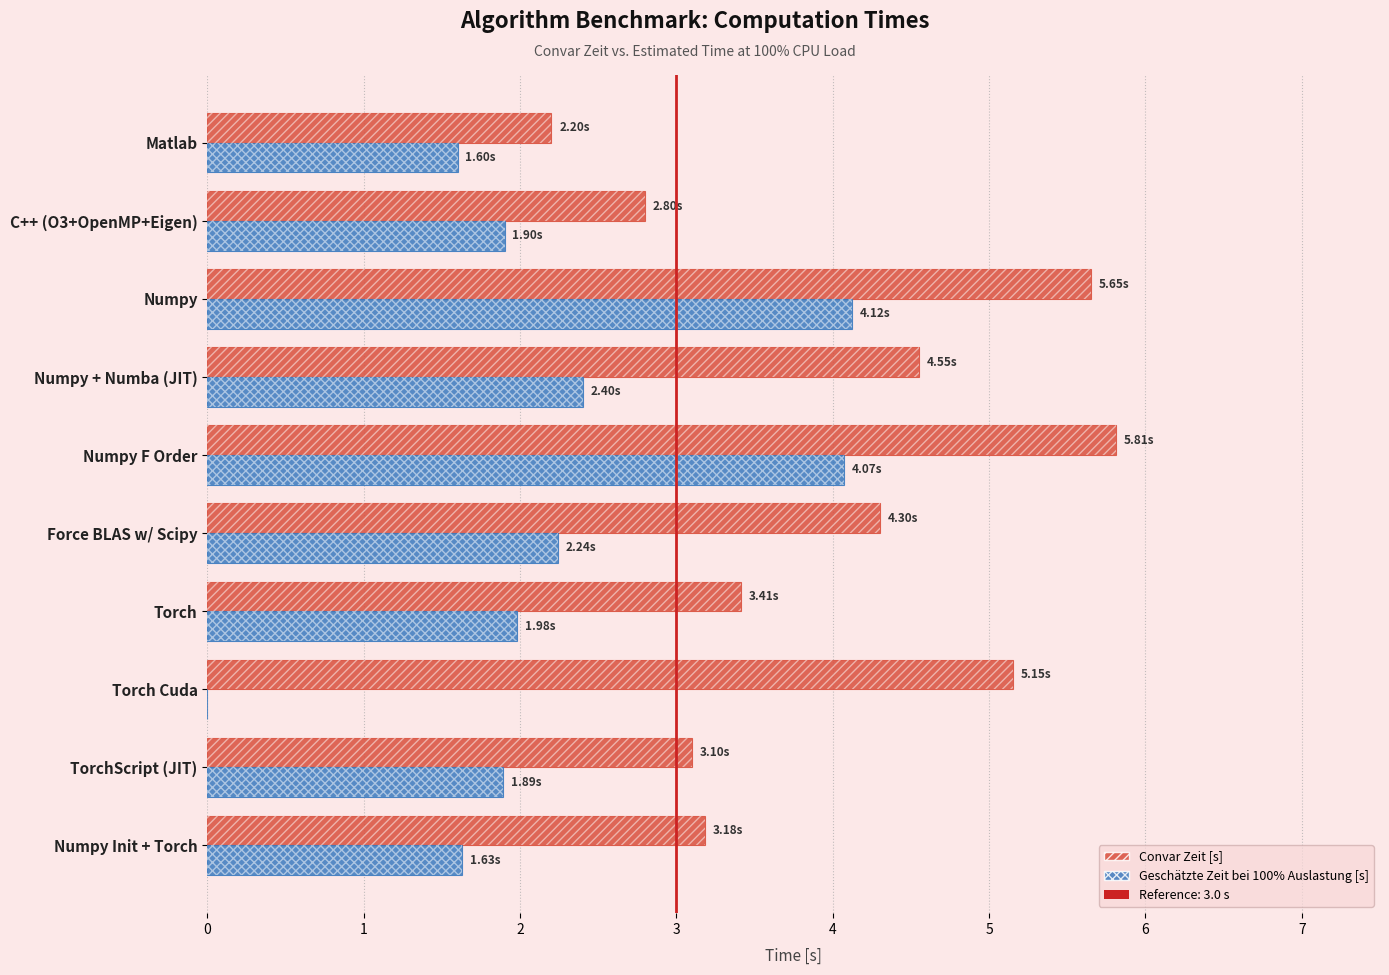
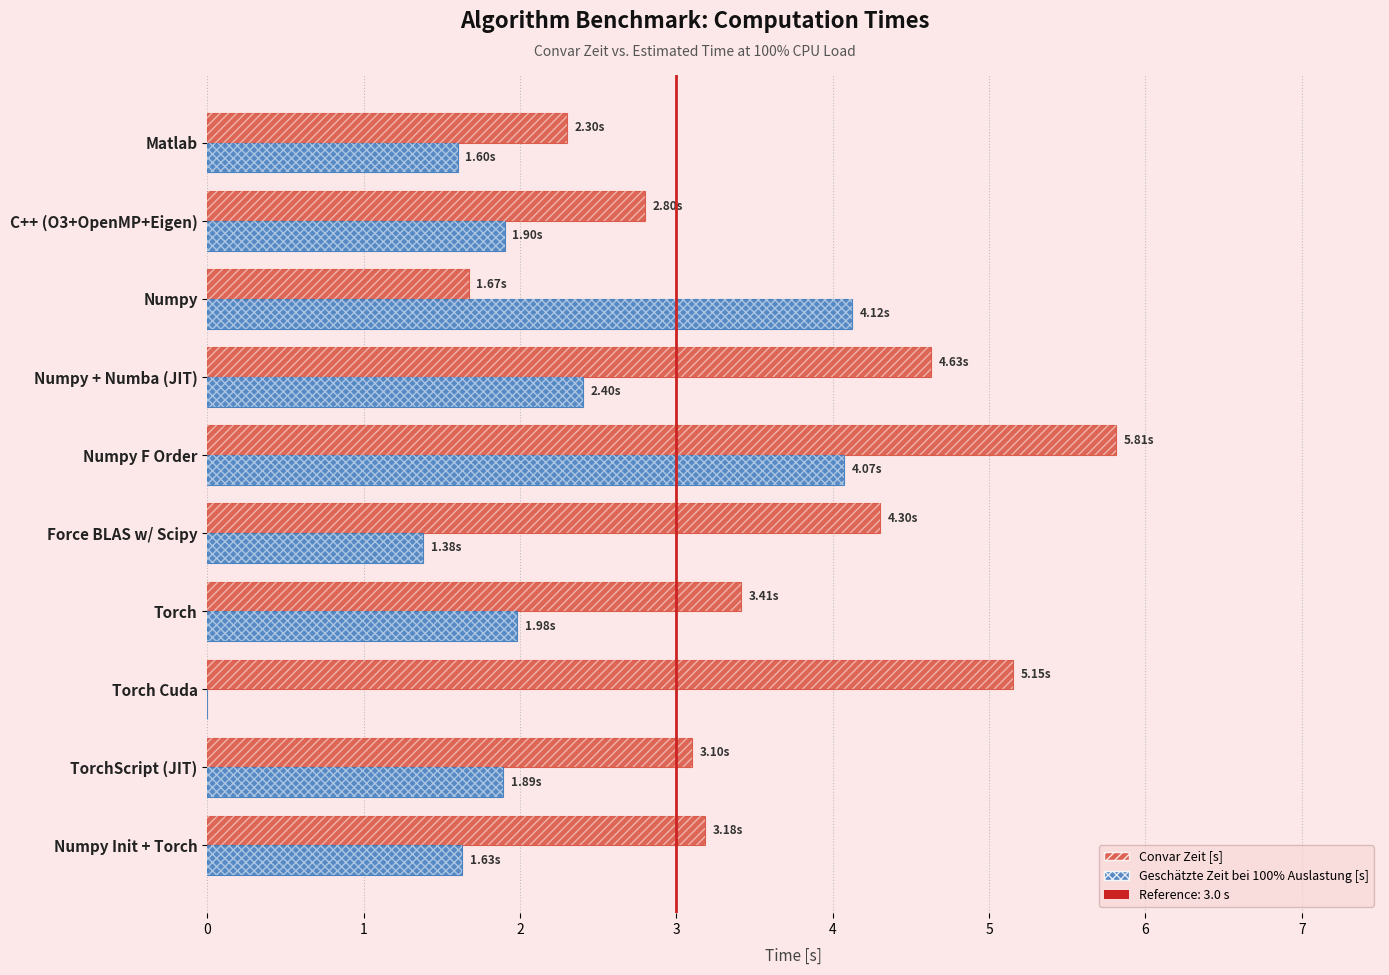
Convar Zeit [s], Matlab: 2.20s -> 2.30s
Convar Zeit [s], Numpy: 5.65s -> 1.67s
Convar Zeit [s], Numpy + Numba (JIT): 4.55s -> 4.63s
Geschätzte Zeit bei 100% Auslastung [s], Force BLAS w/ Scipy: 2.24s -> 1.38s
